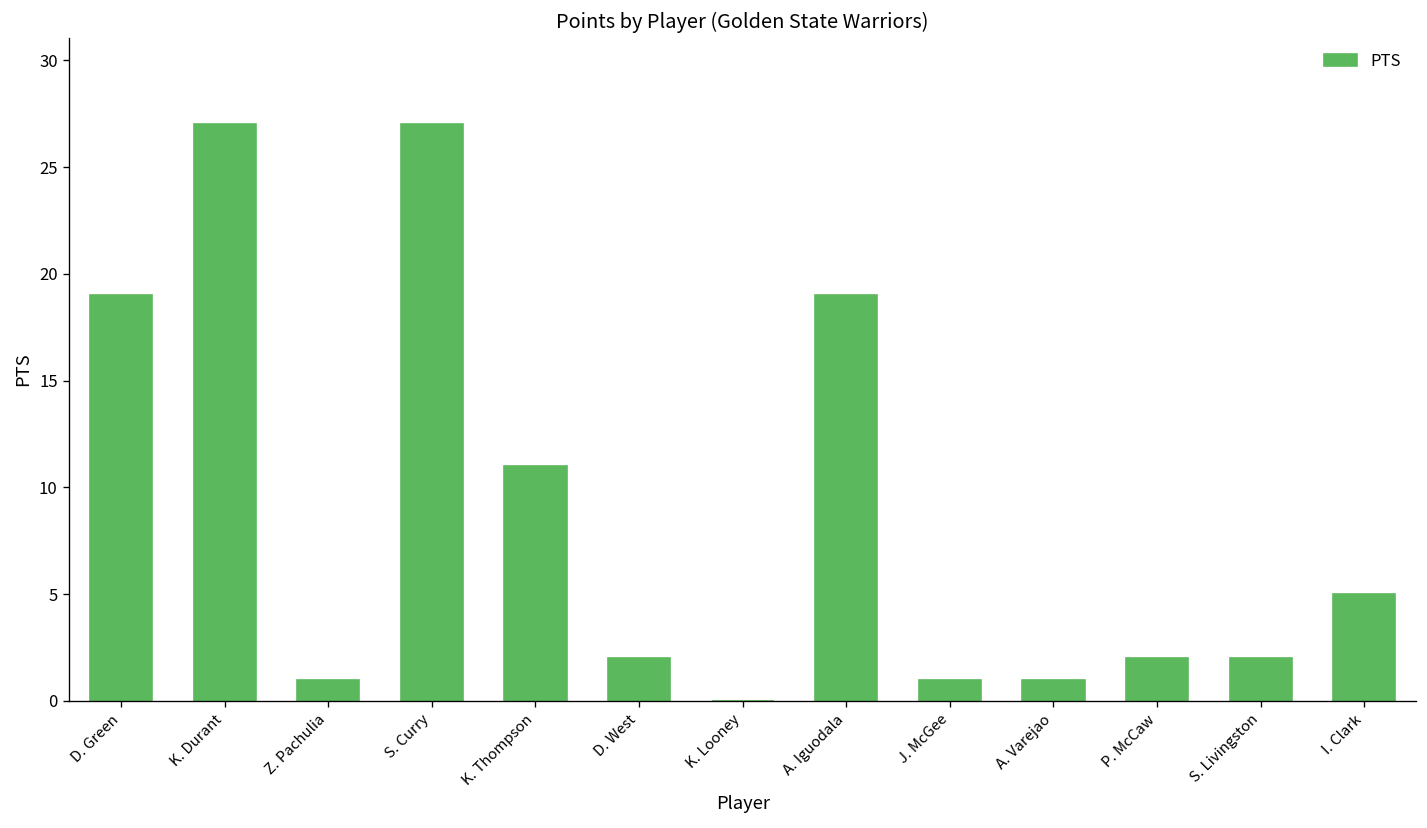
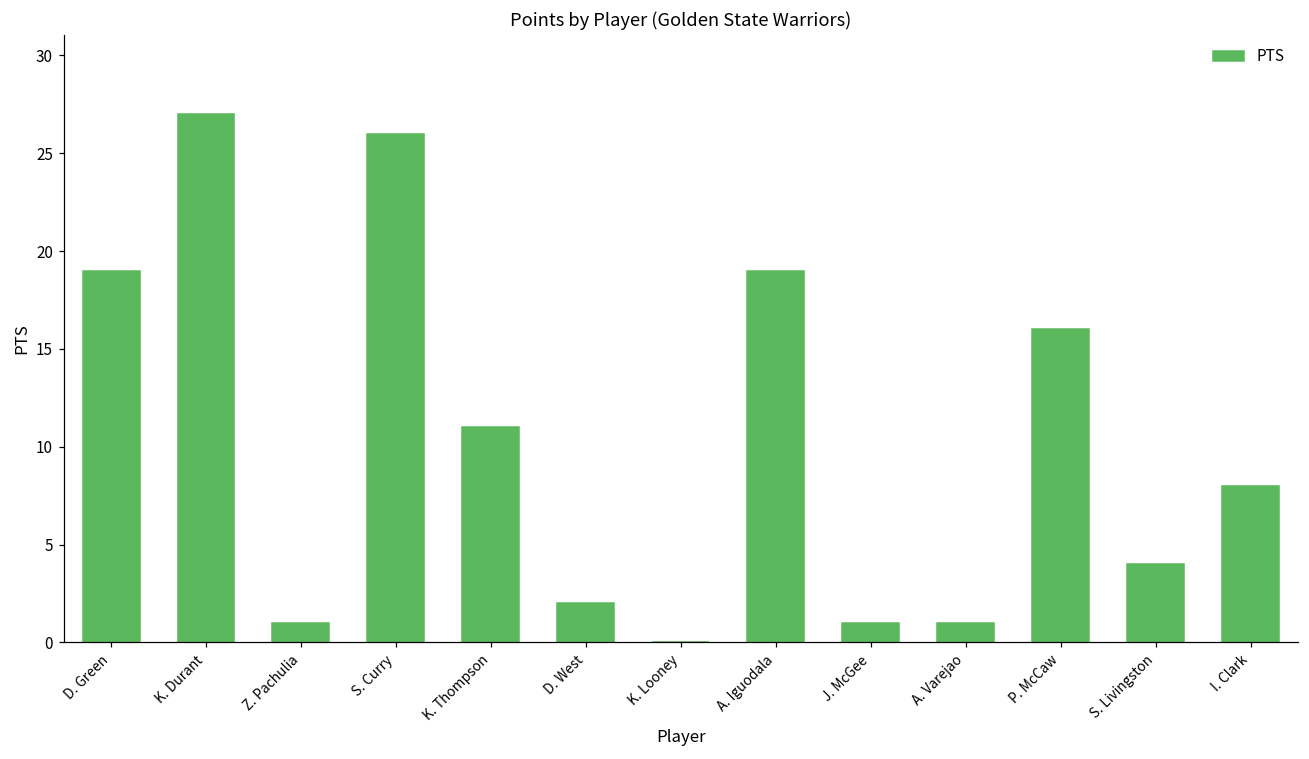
S. Curry: 27 -> 26
P. McCaw: 2 -> 16
S. Livingston: 2 -> 4
I. Clark: 5 -> 8
